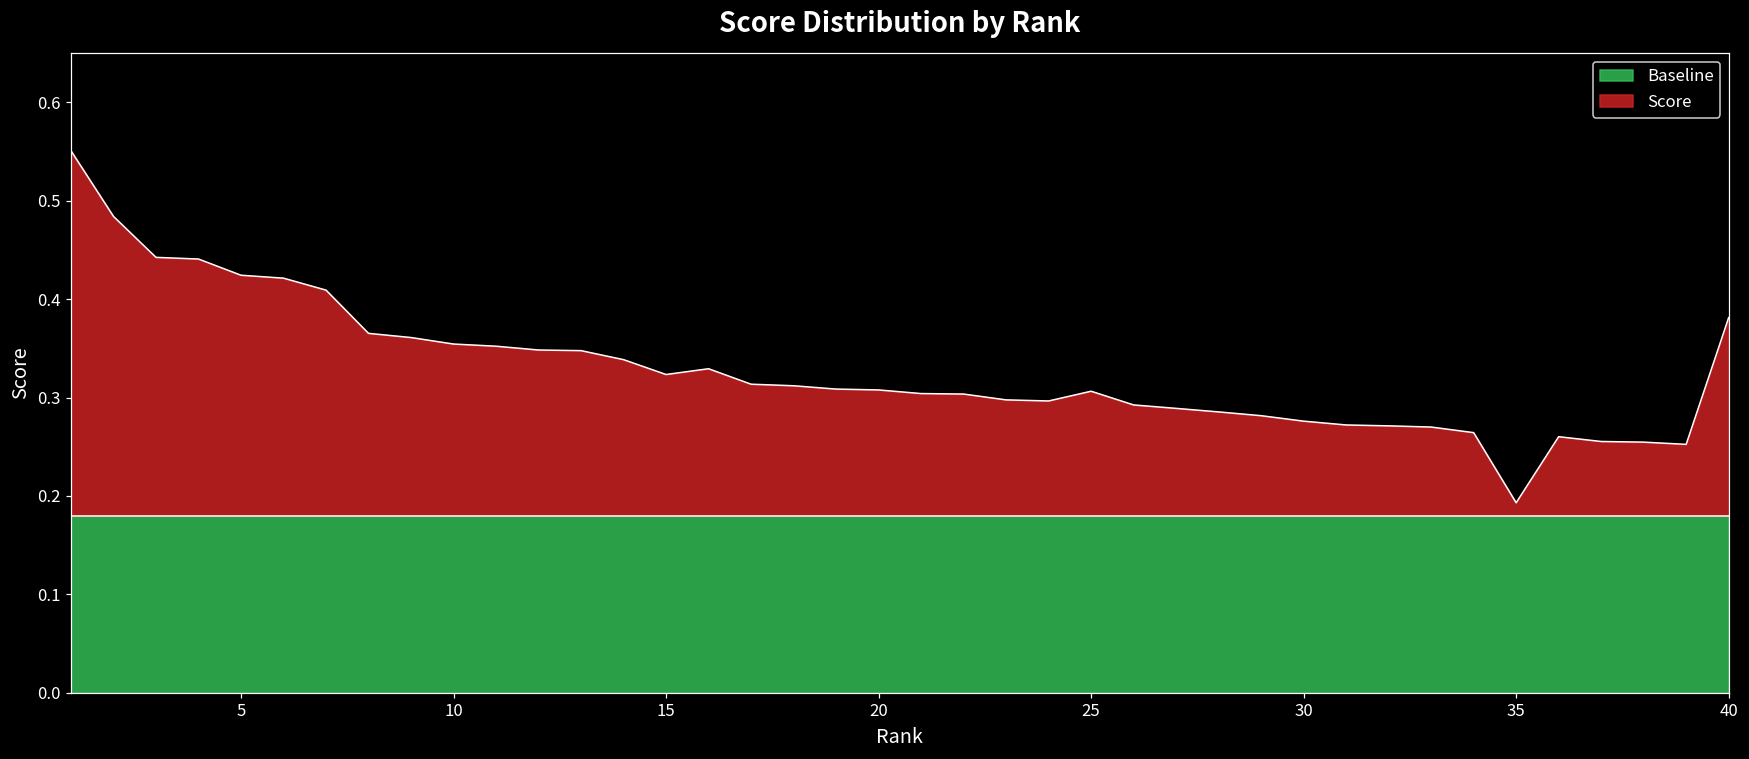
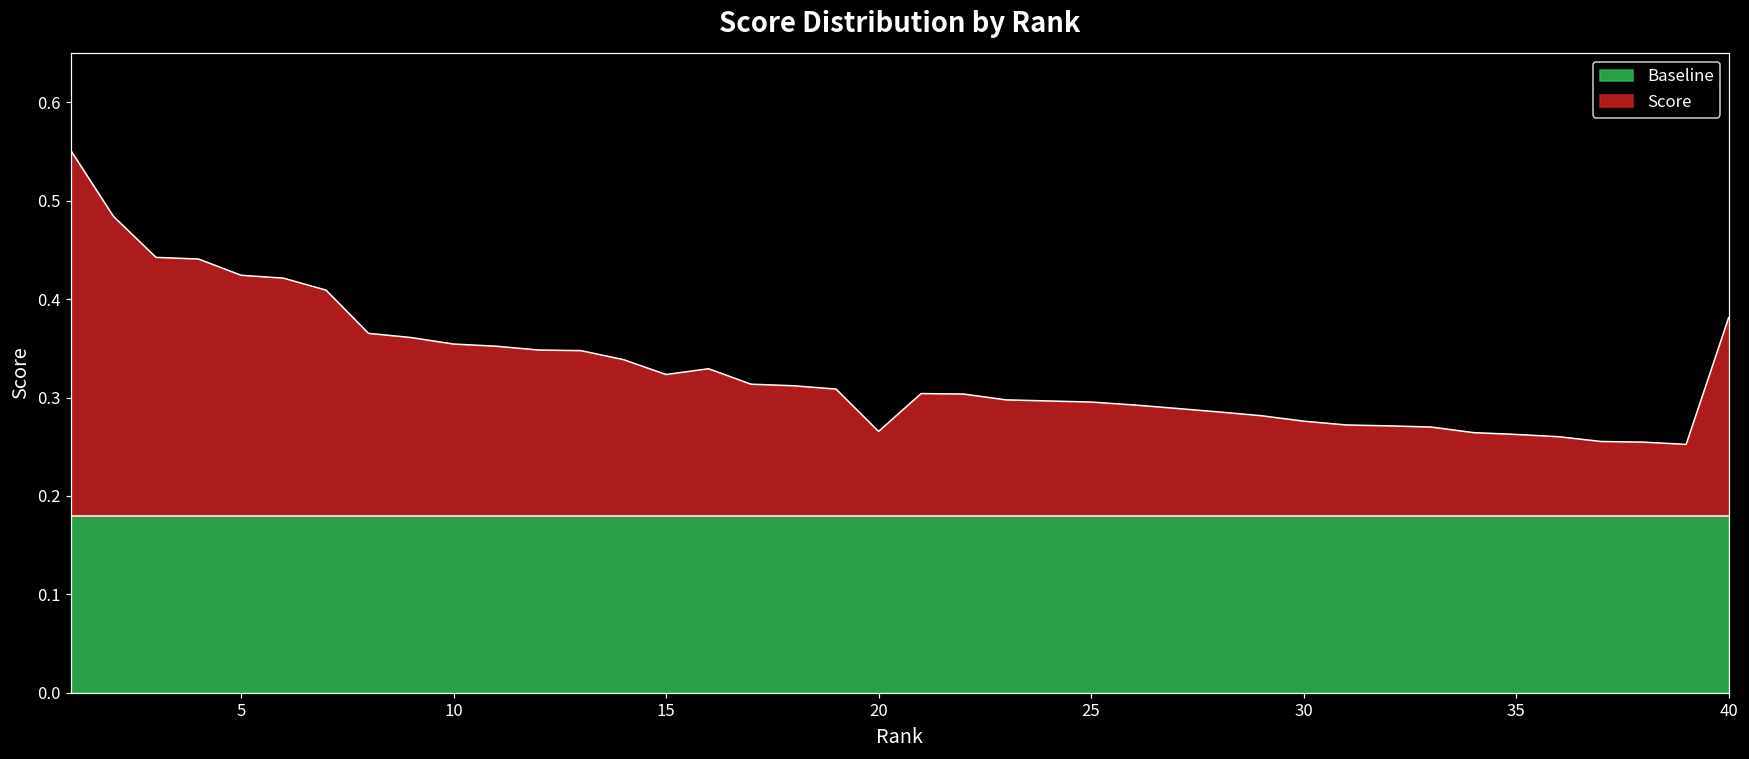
Score, 20: 0.31 -> 0.27
Score, 25: 0.31 -> 0.30
Score, 35: 0.19 -> 0.26
